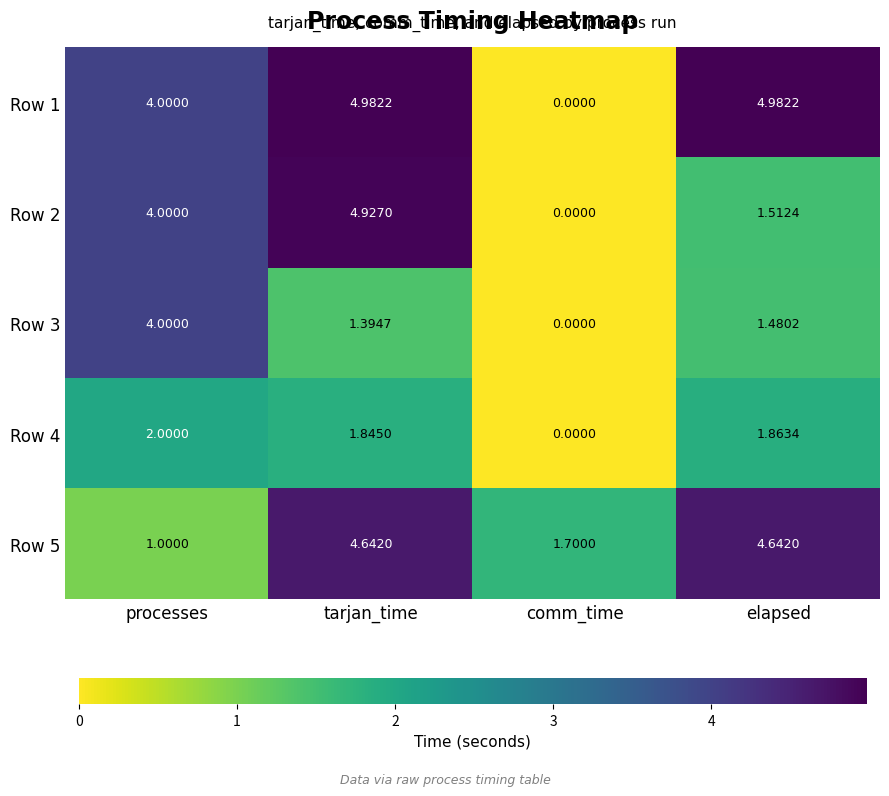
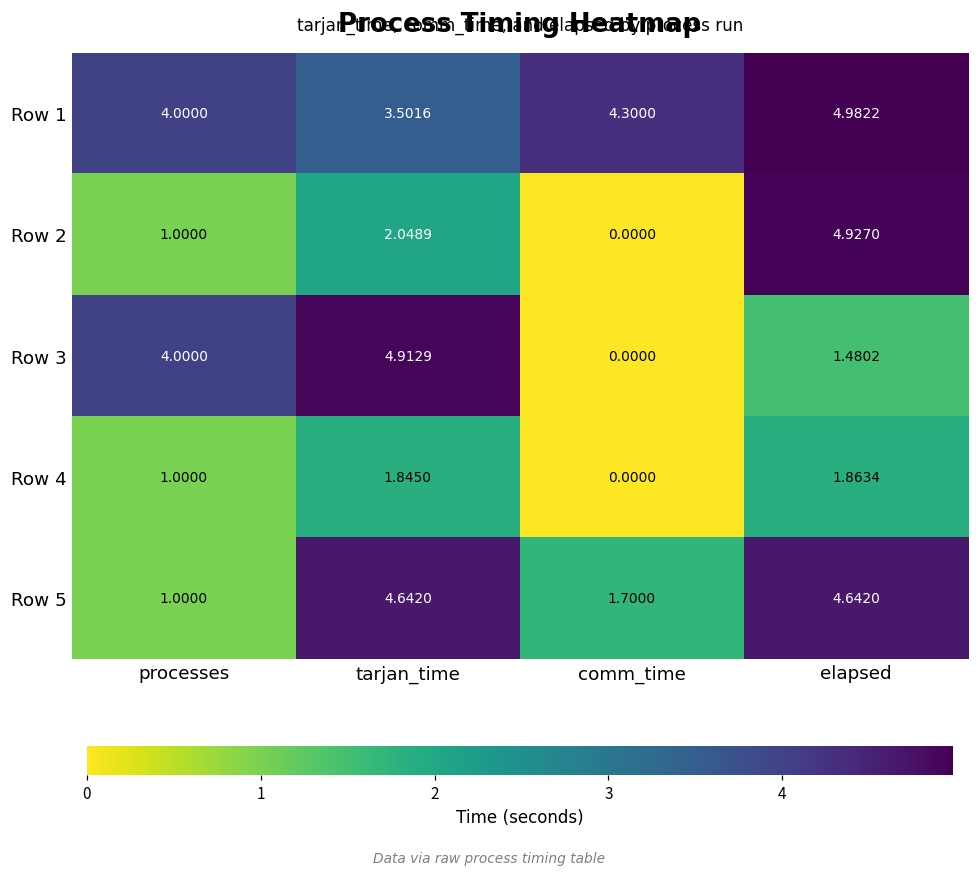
Row 1, tarjan_time: 4.9822 -> 3.5016
Row 1, comm_time: 0.0000 -> 4.3000
Row 2, processes: 4.0000 -> 1.0000
Row 2, tarjan_time: 4.9270 -> 2.0489
Row 2, elapsed: 1.5124 -> 4.9270
Row 3, tarjan_time: 1.3947 -> 4.9129
Row 4, processes: 2.0000 -> 1.0000
